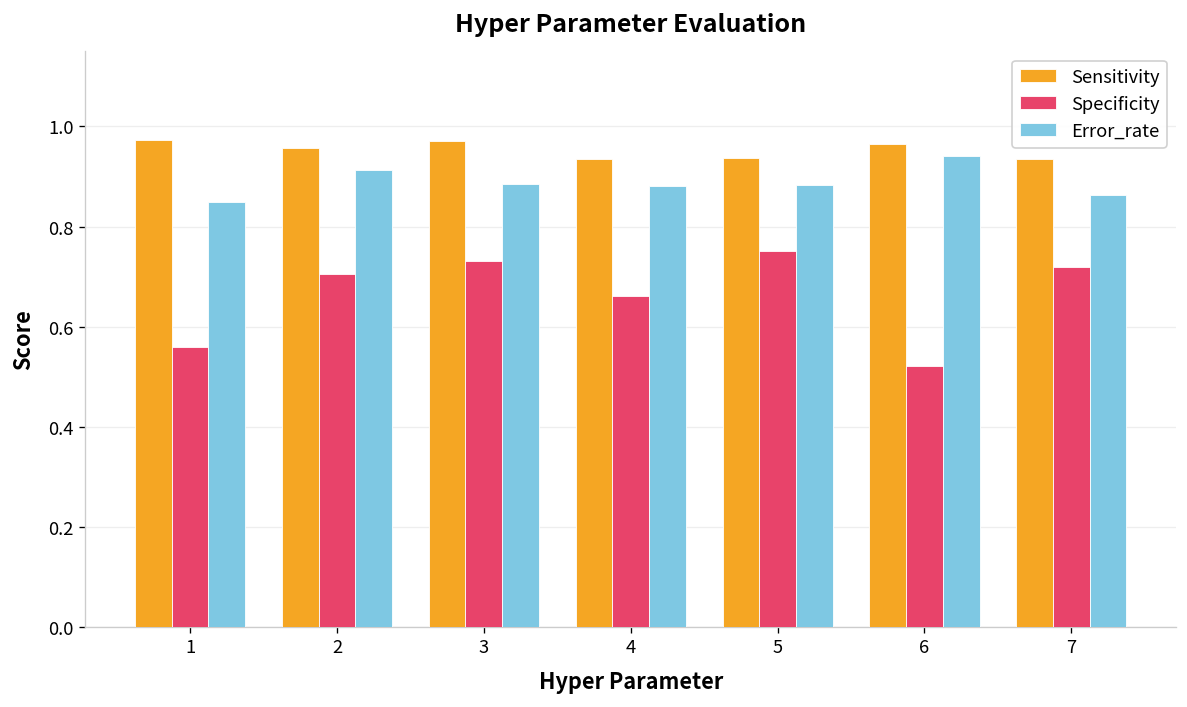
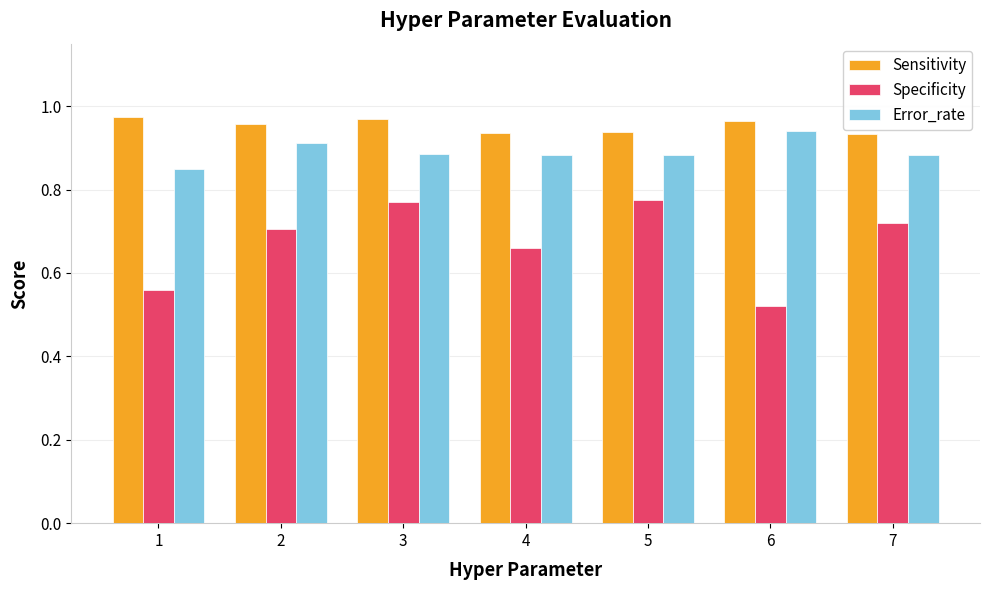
Specificity, 3: 0.73 -> 0.77
Specificity, 5: 0.75 -> 0.78
Error_rate, 7: 0.86 -> 0.88
